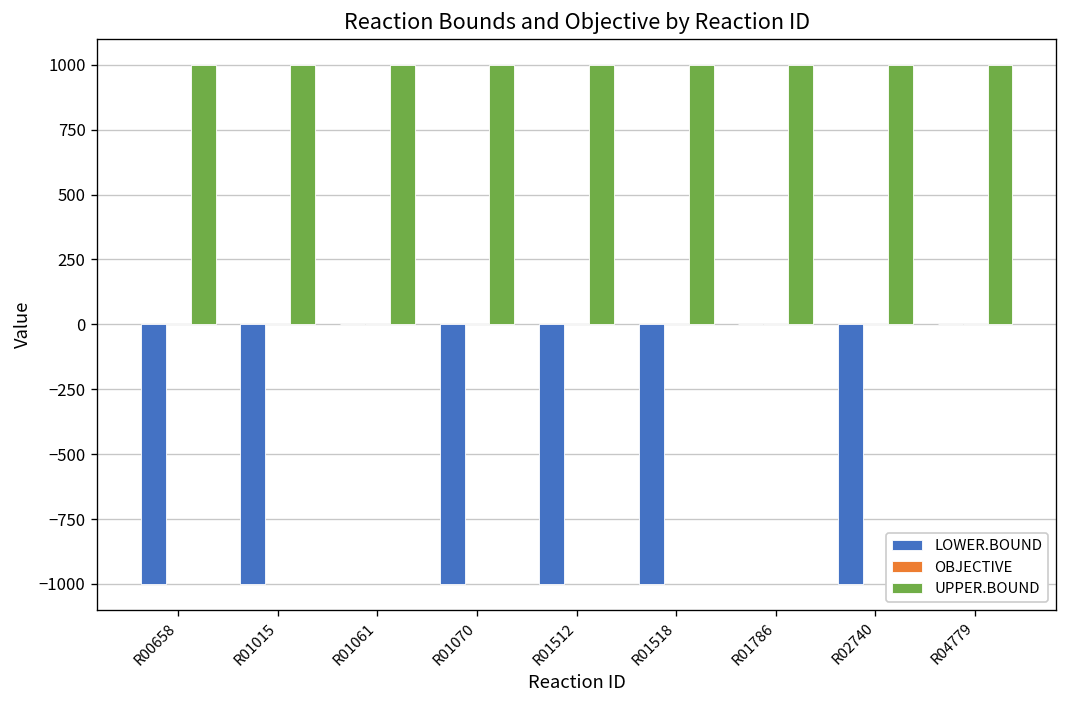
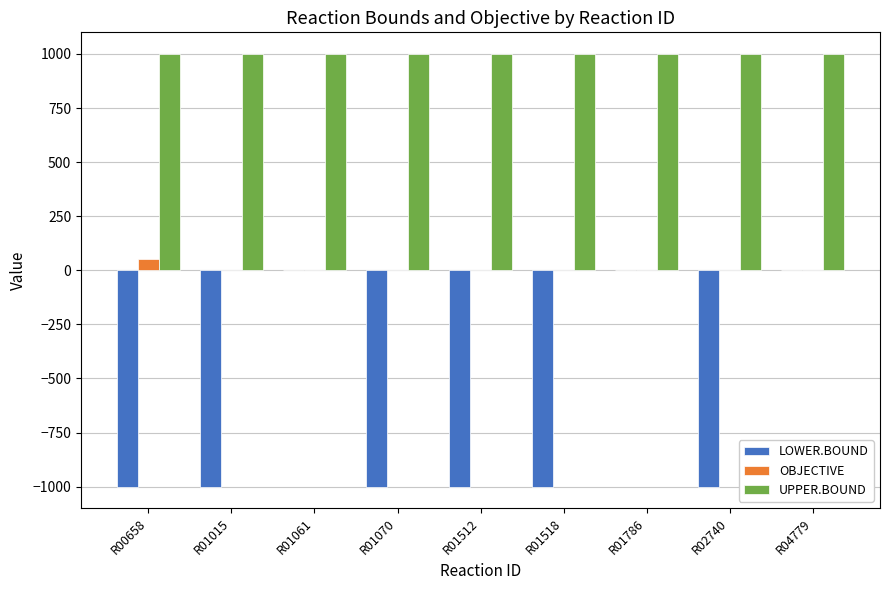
OBJECTIVE, R00658: 0 -> 50
